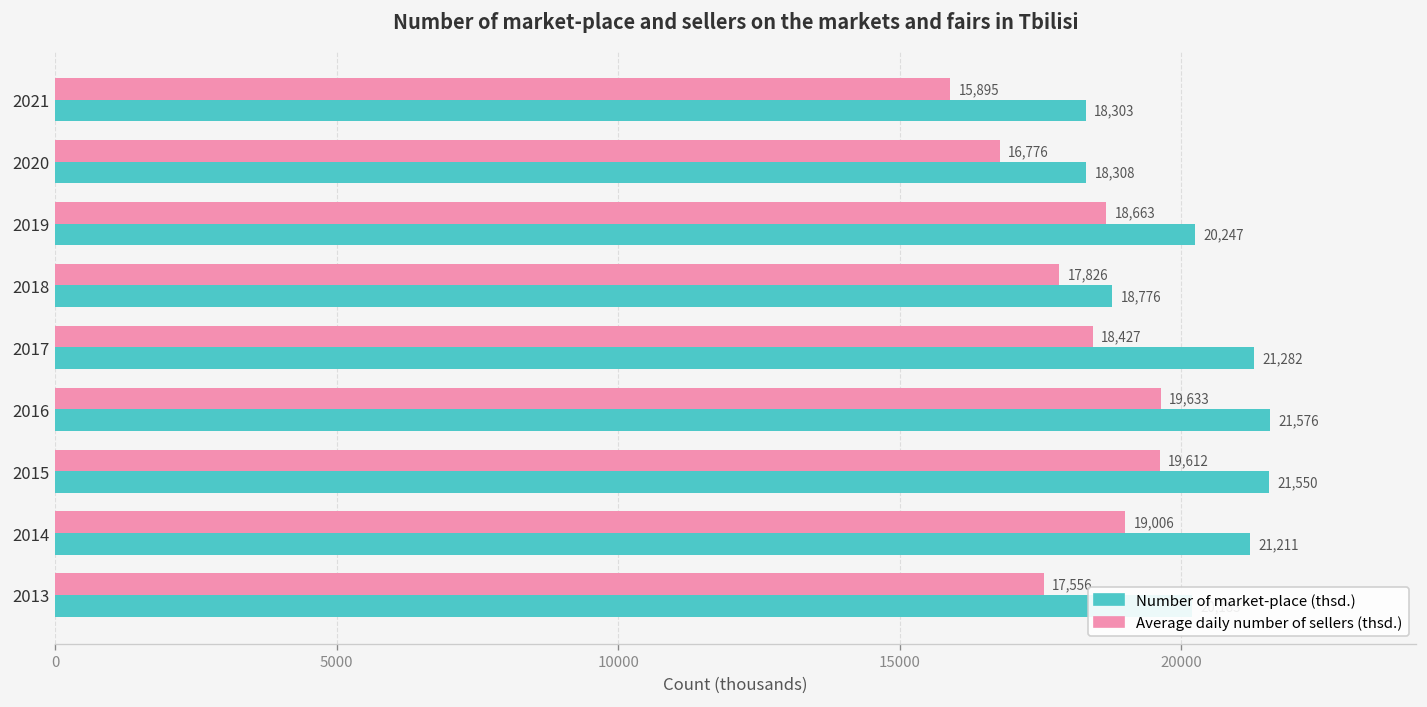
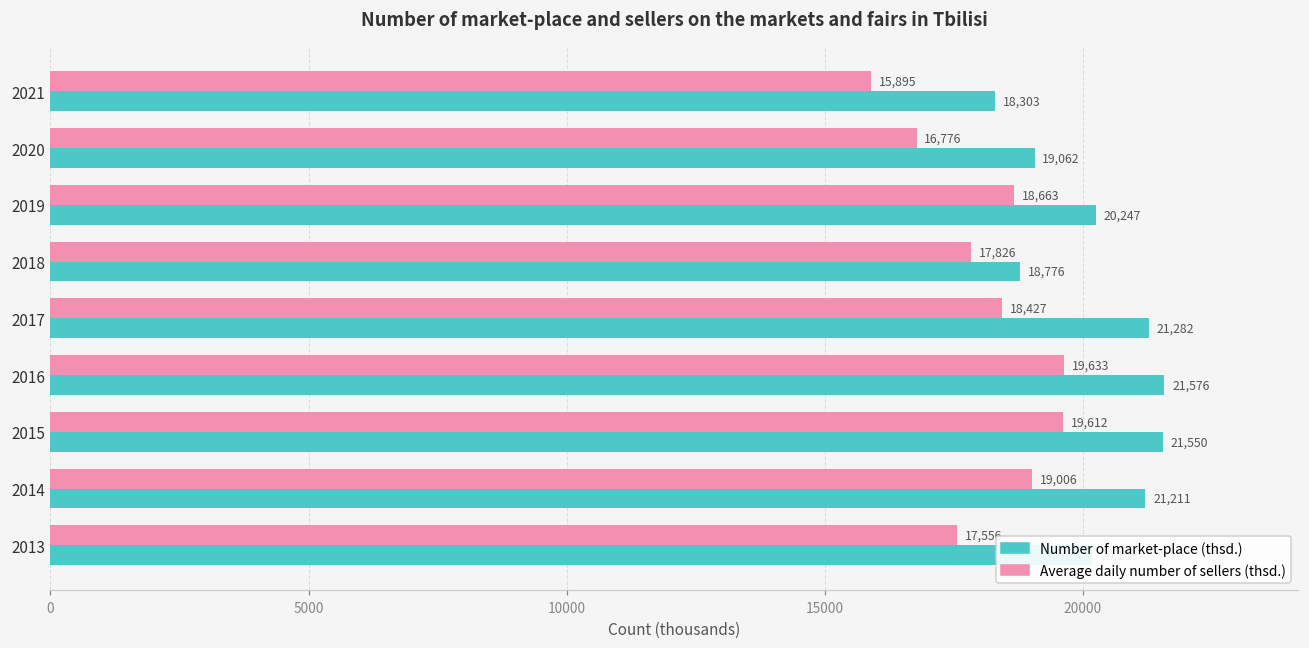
Number of market-place (thsd.), 2020: 18,308 -> 19,062
